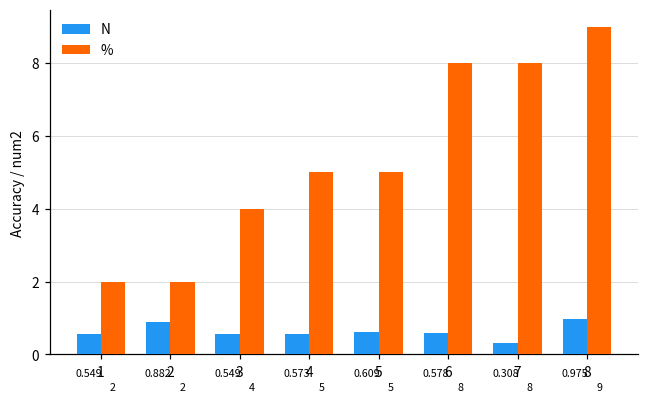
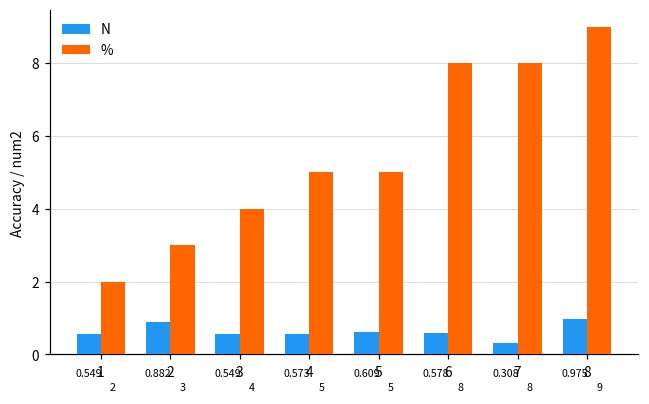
%, 2: 2 -> 3
